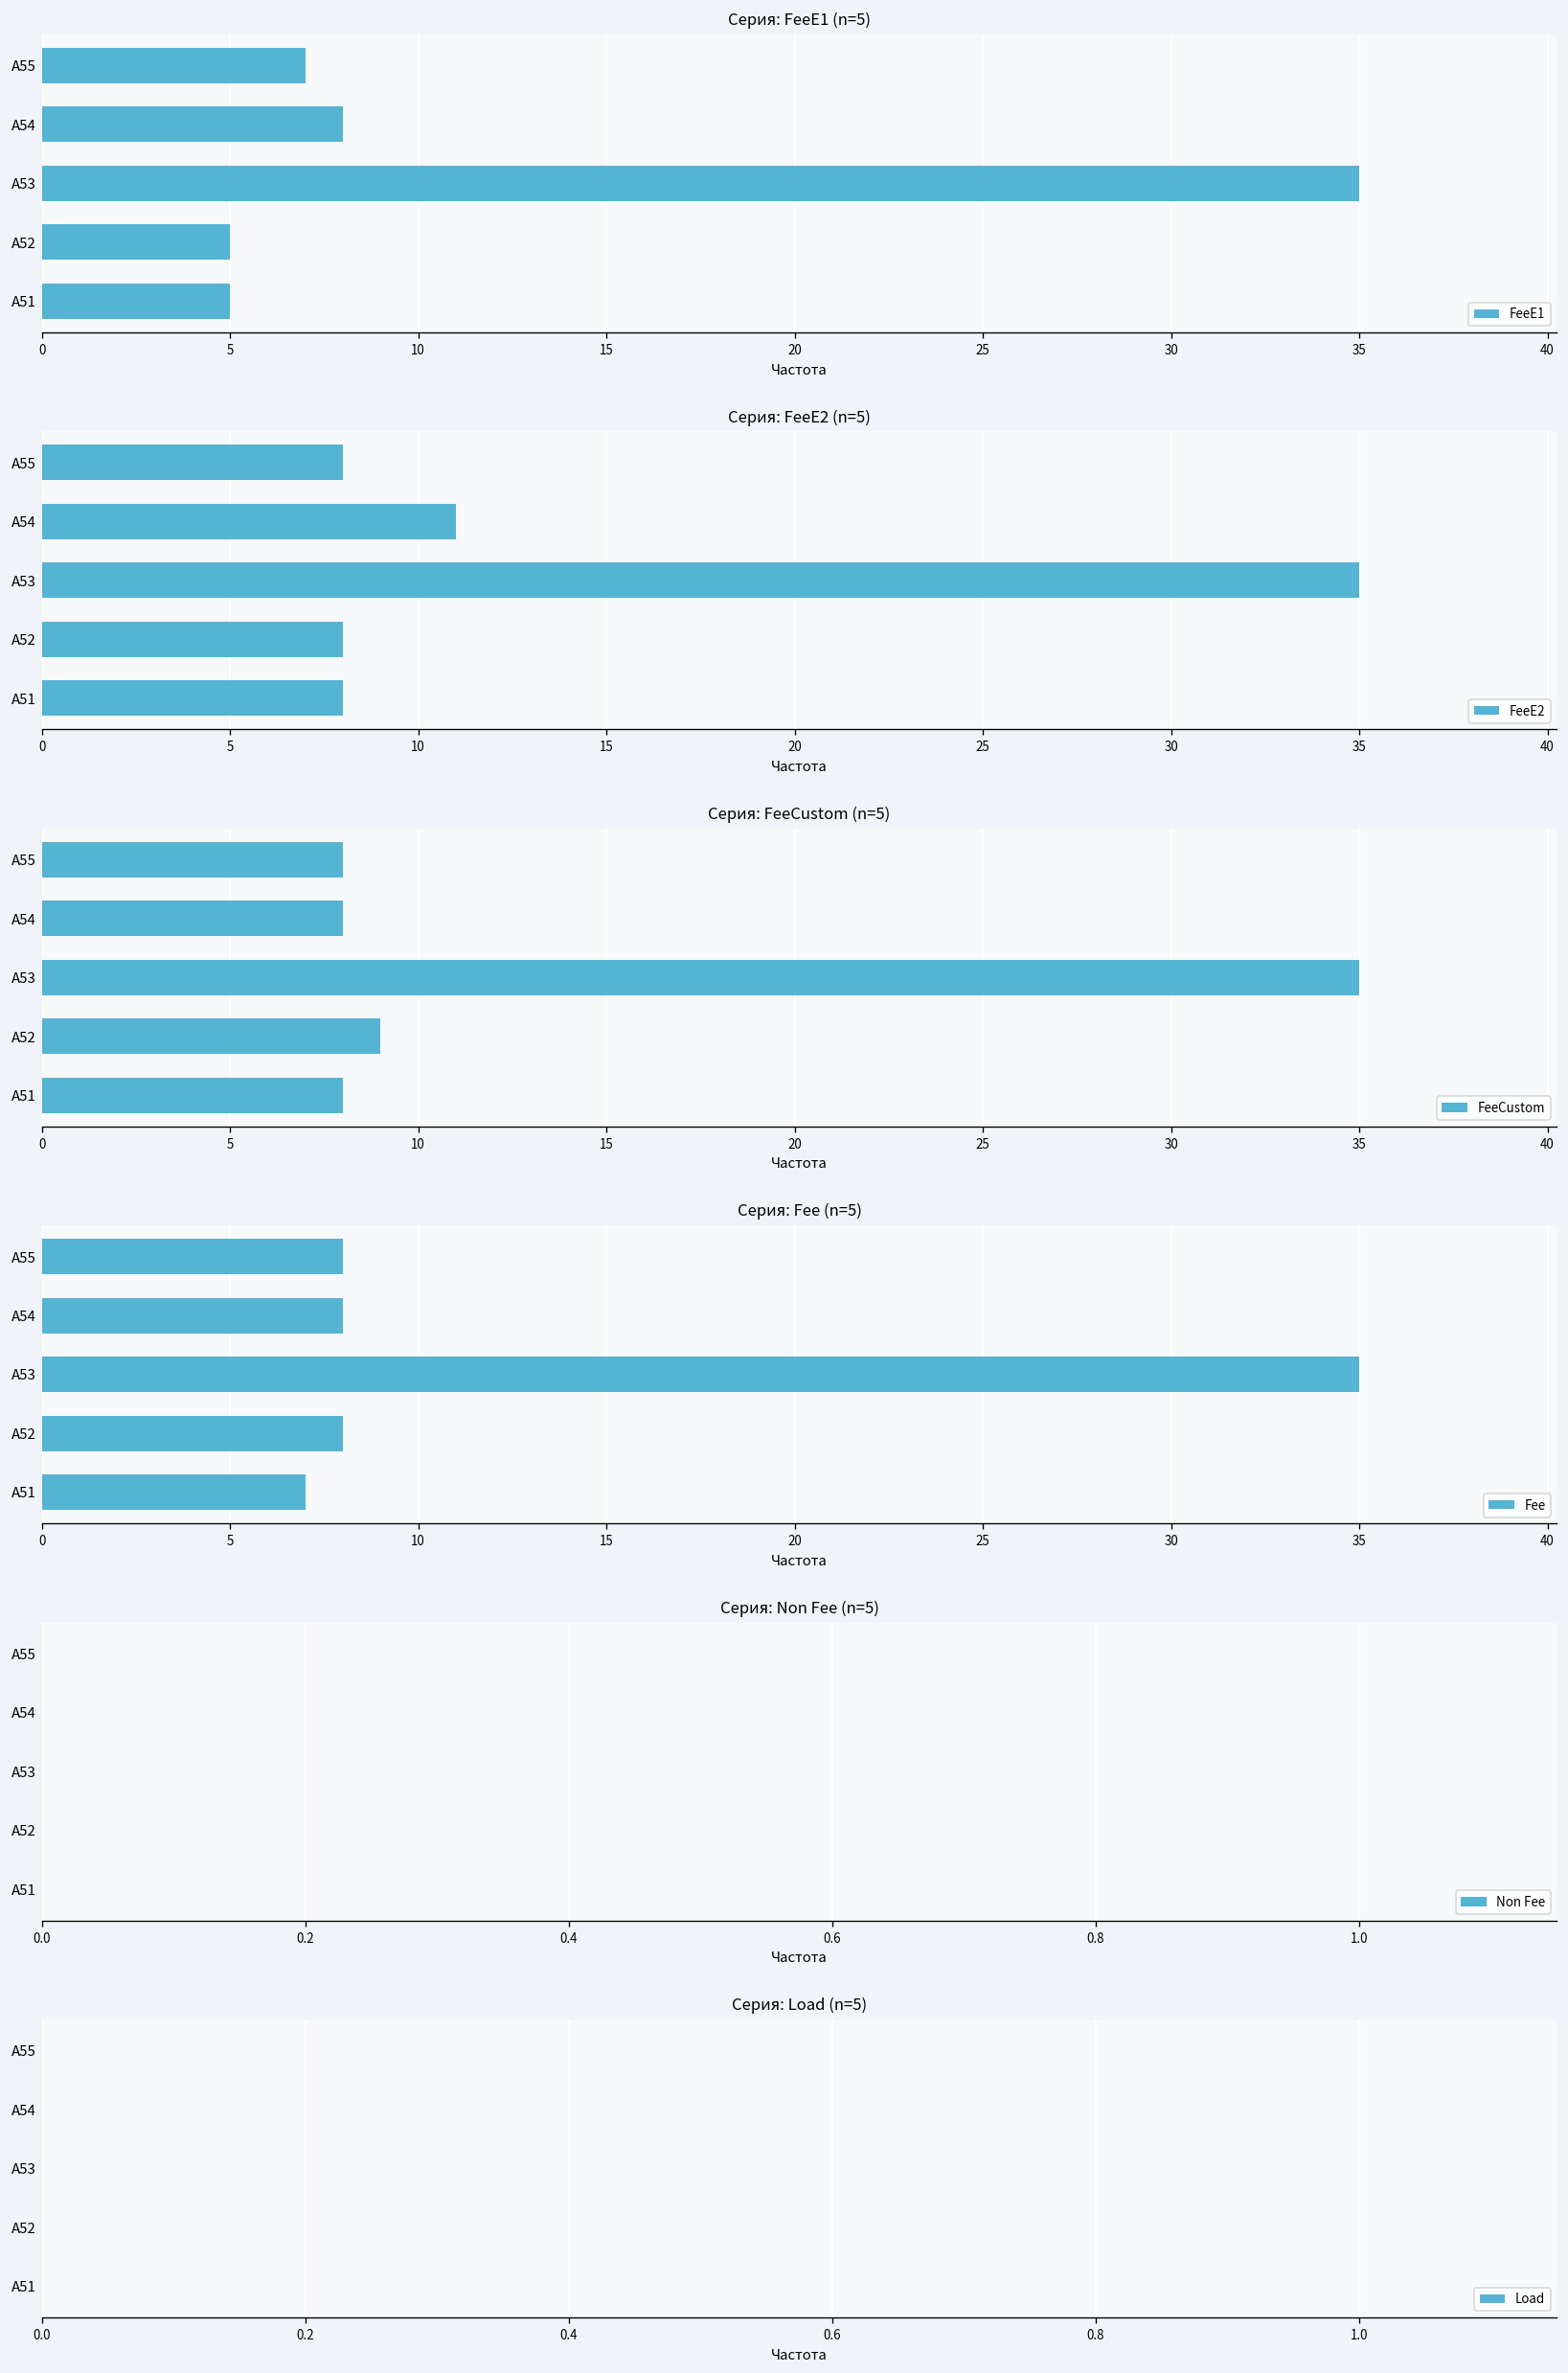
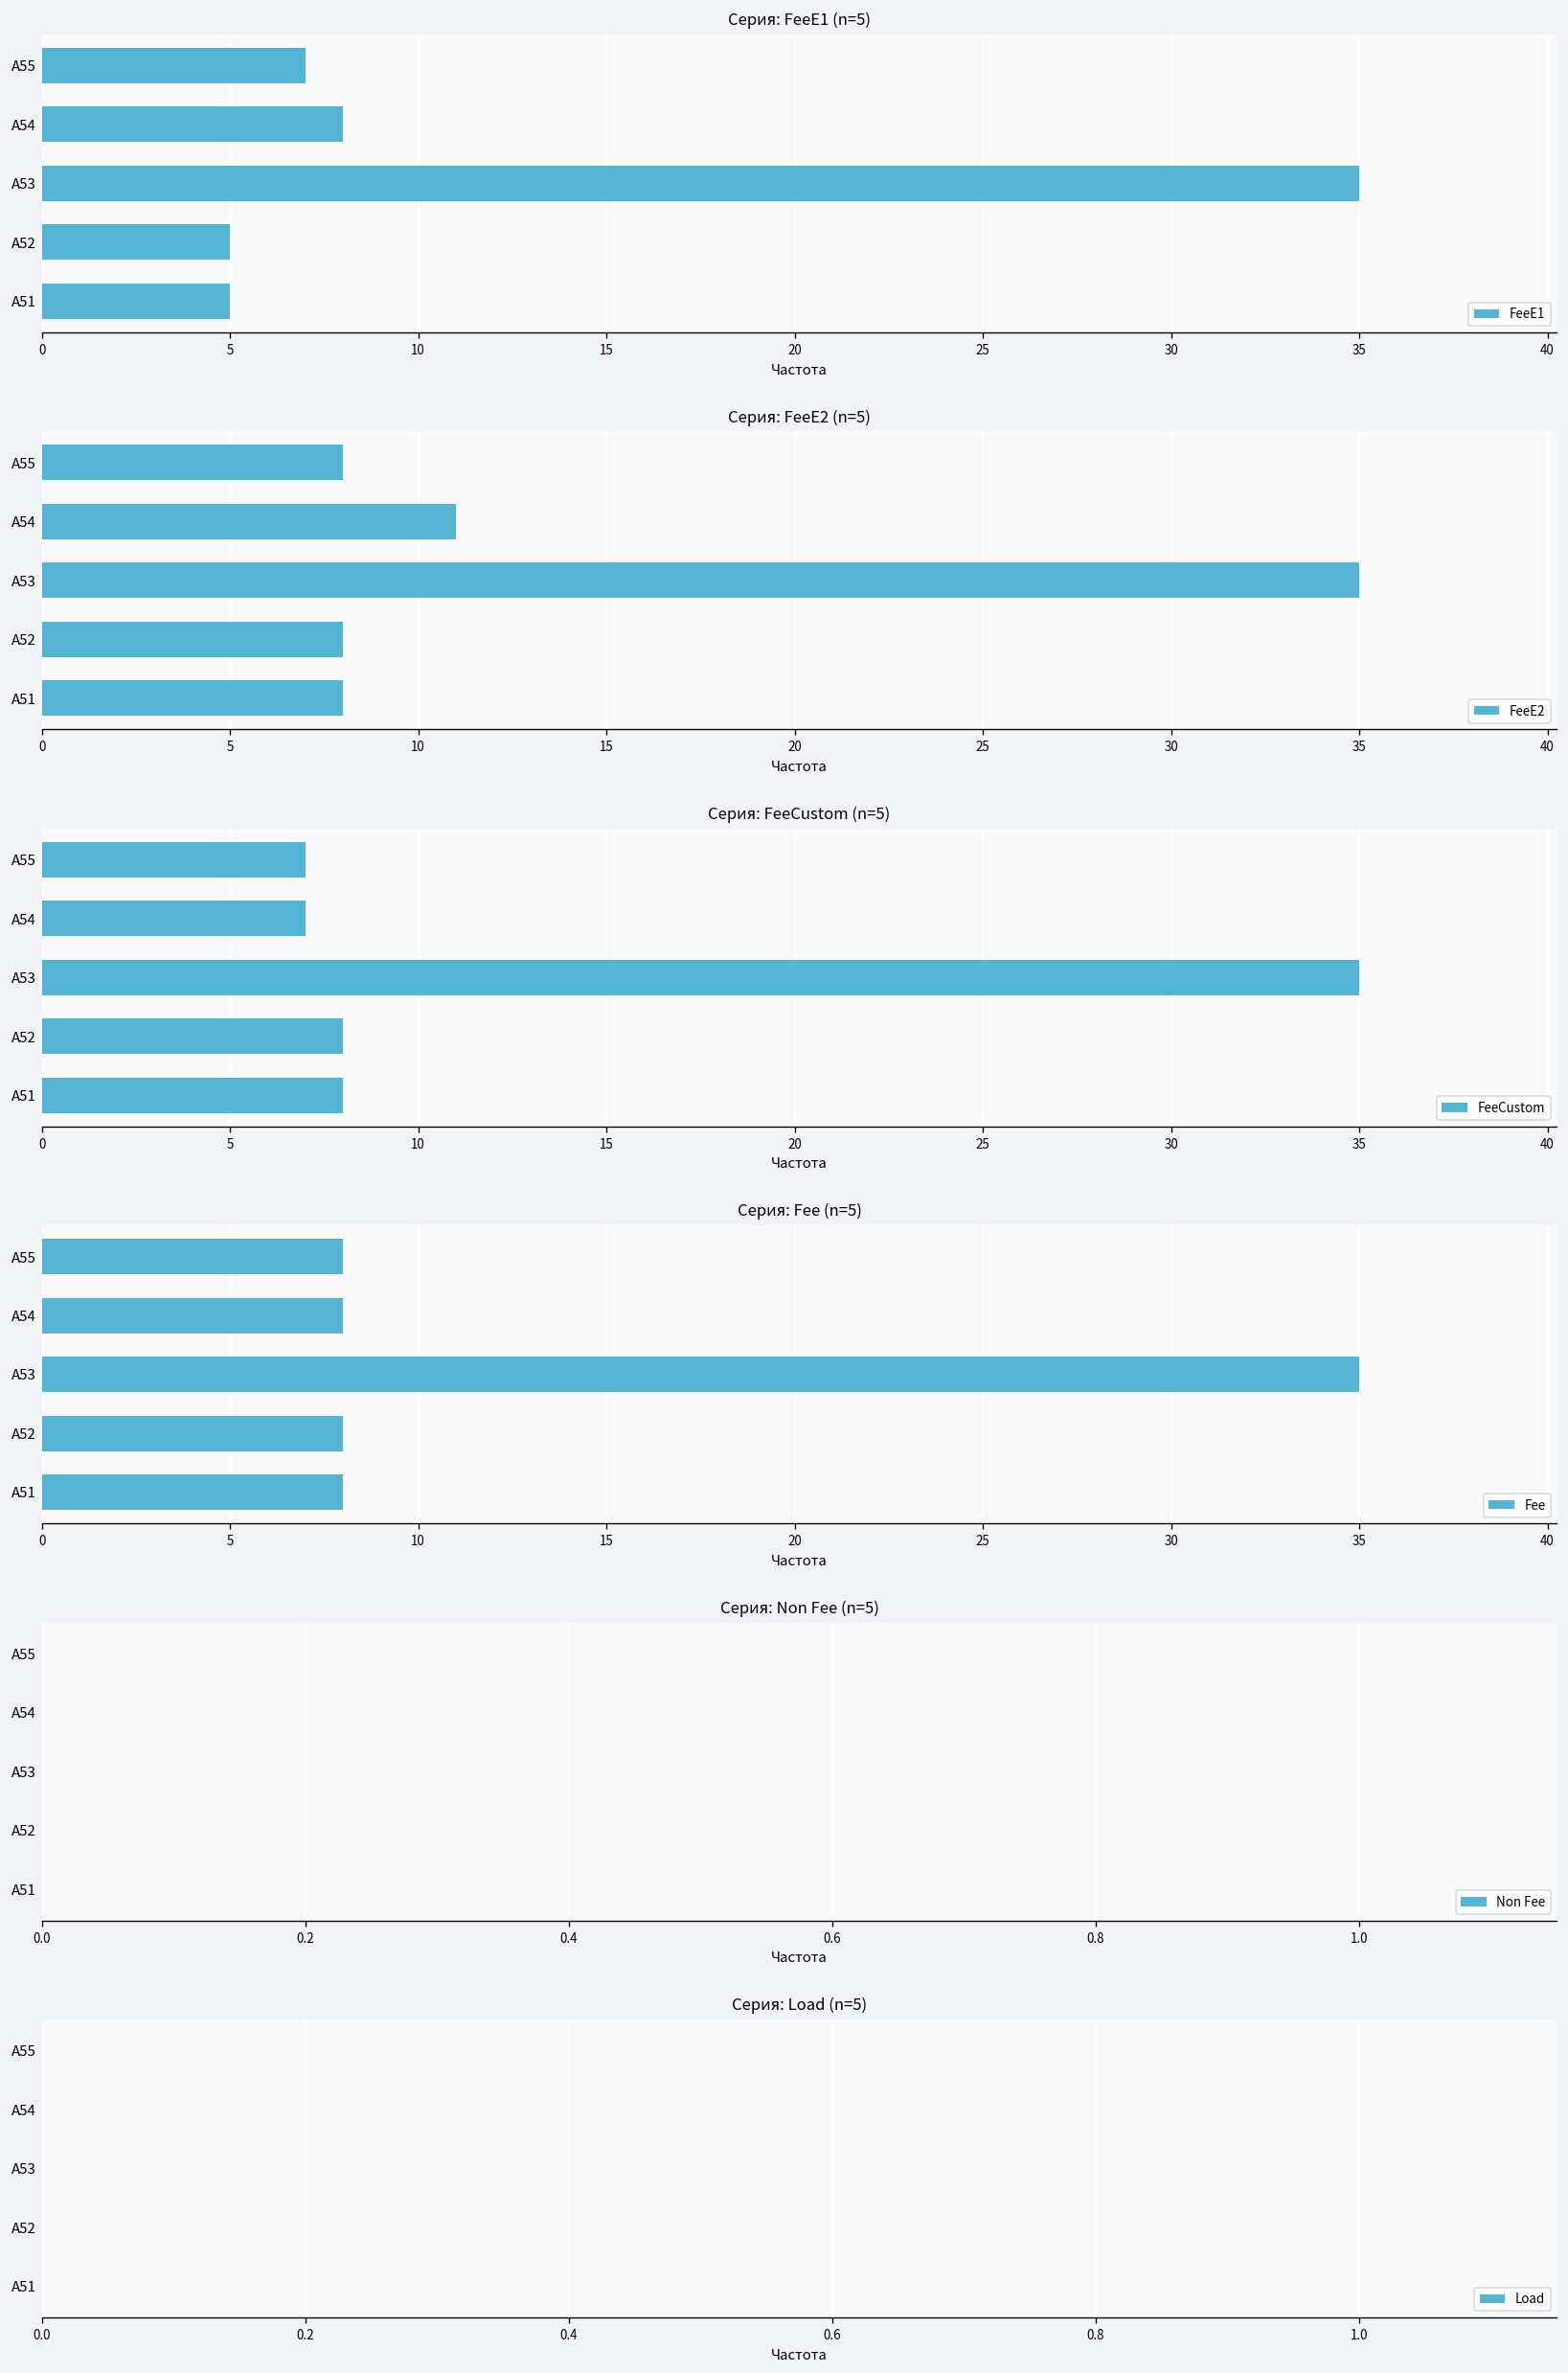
Серия: FeeCustom (n=5), A55: 8 -> 7
Серия: FeeCustom (n=5), A54: 8 -> 7
Серия: FeeCustom (n=5), A52: 9 -> 8
Серия: Fee (n=5), A51: 7 -> 8
